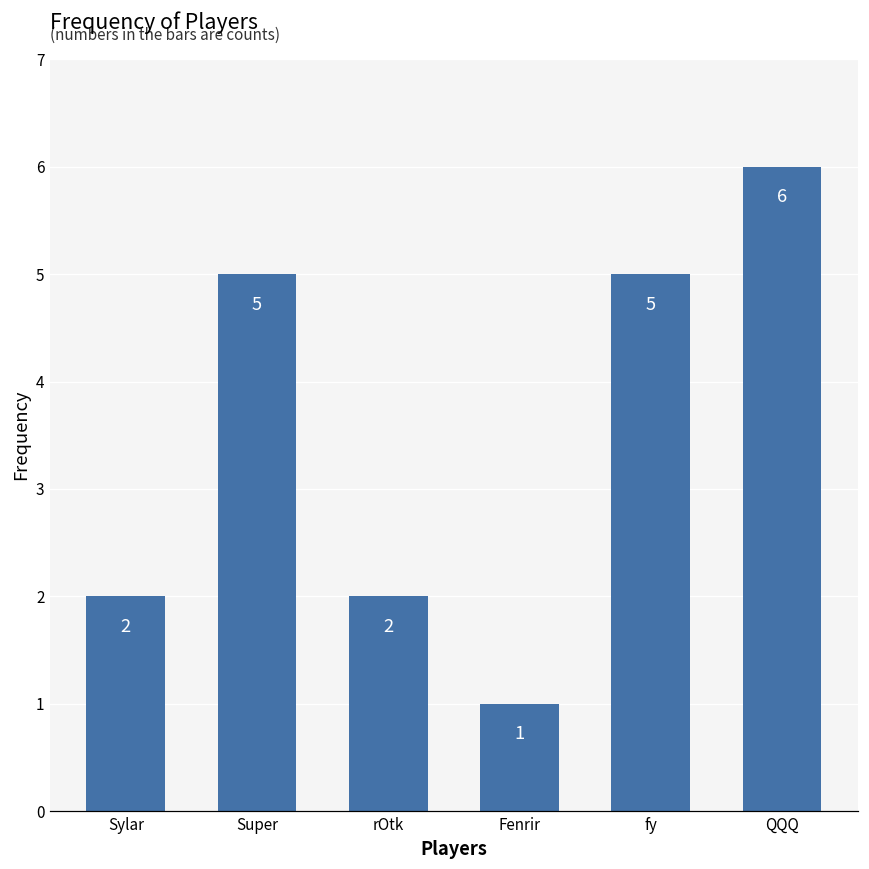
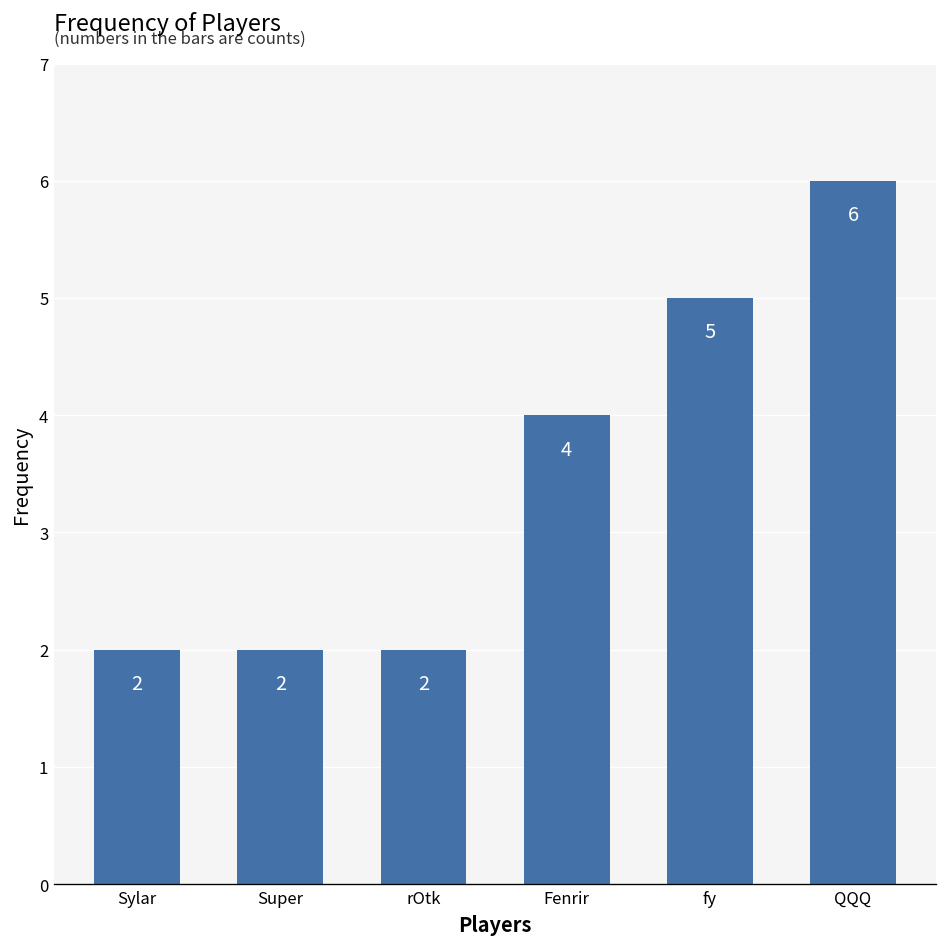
Super: 5 -> 2
Fenrir: 1 -> 4
